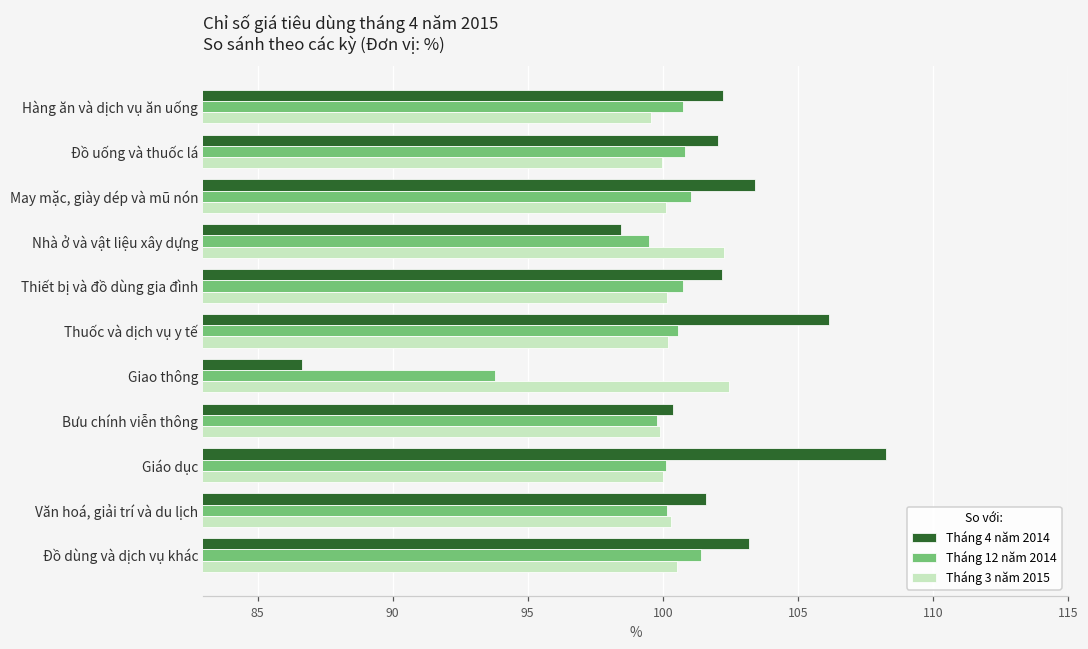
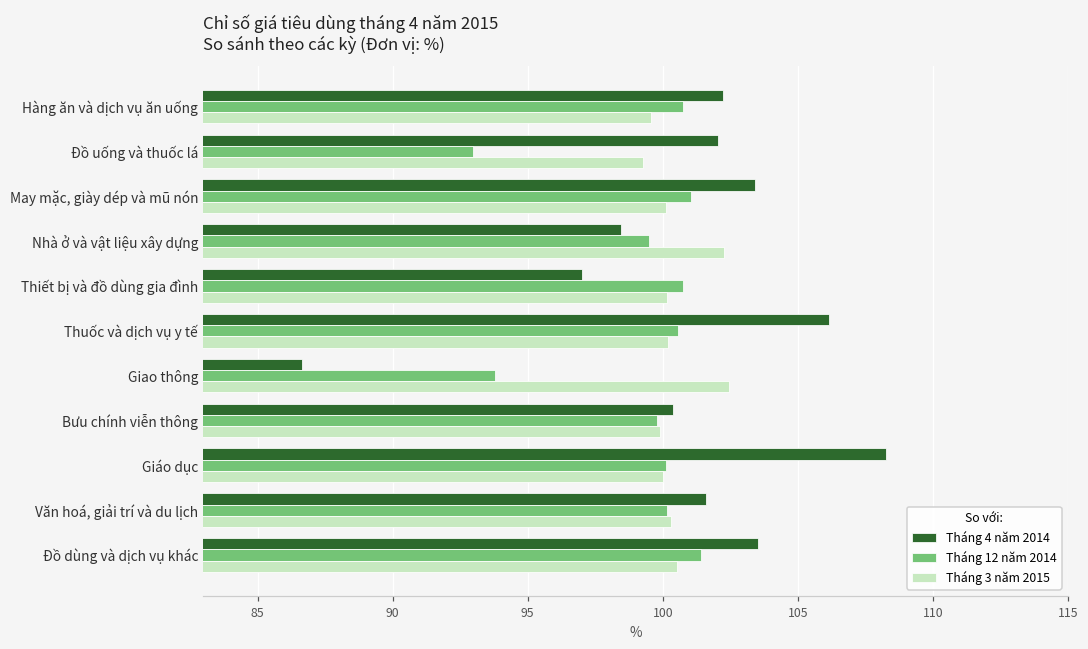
Tháng 12 năm 2014, Đồ uống và thuốc lá: 100.8 -> 93.0
Tháng 3 năm 2015, Đồ uống và thuốc lá: 100.0 -> 99.3
Tháng 4 năm 2014, Thiết bị và đồ dùng gia đình: 102.2 -> 97.0
Tháng 4 năm 2014, Đồ dùng và dịch vụ khác: 103.2 -> 103.5
